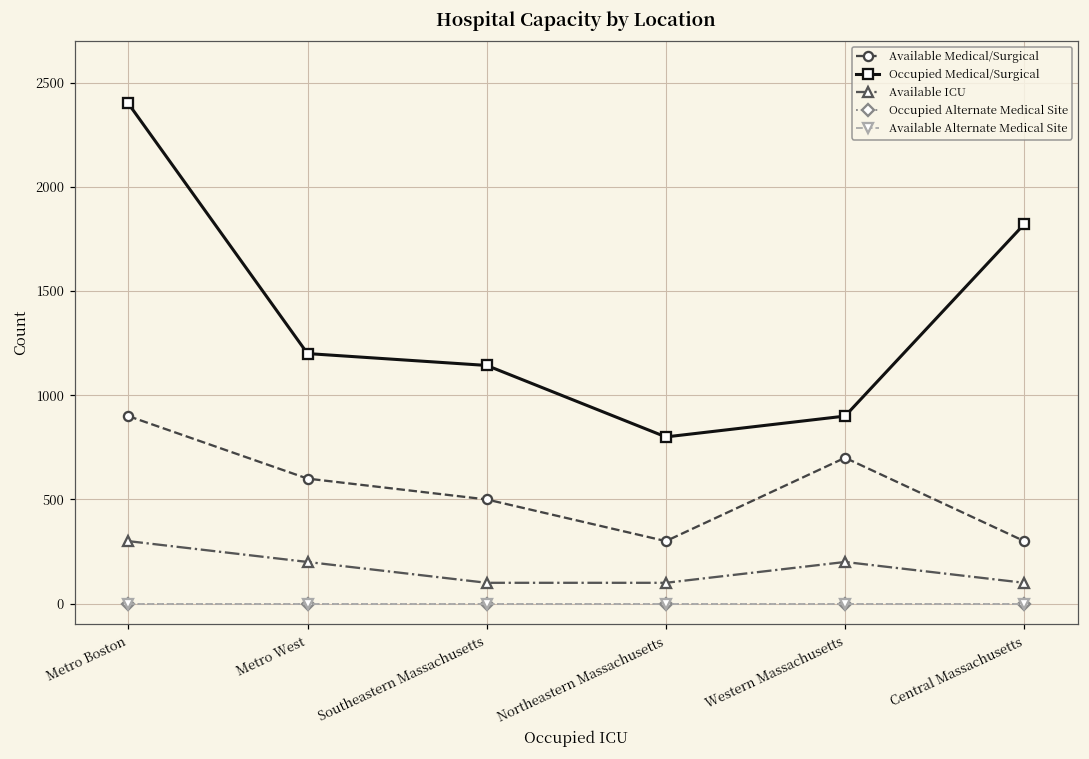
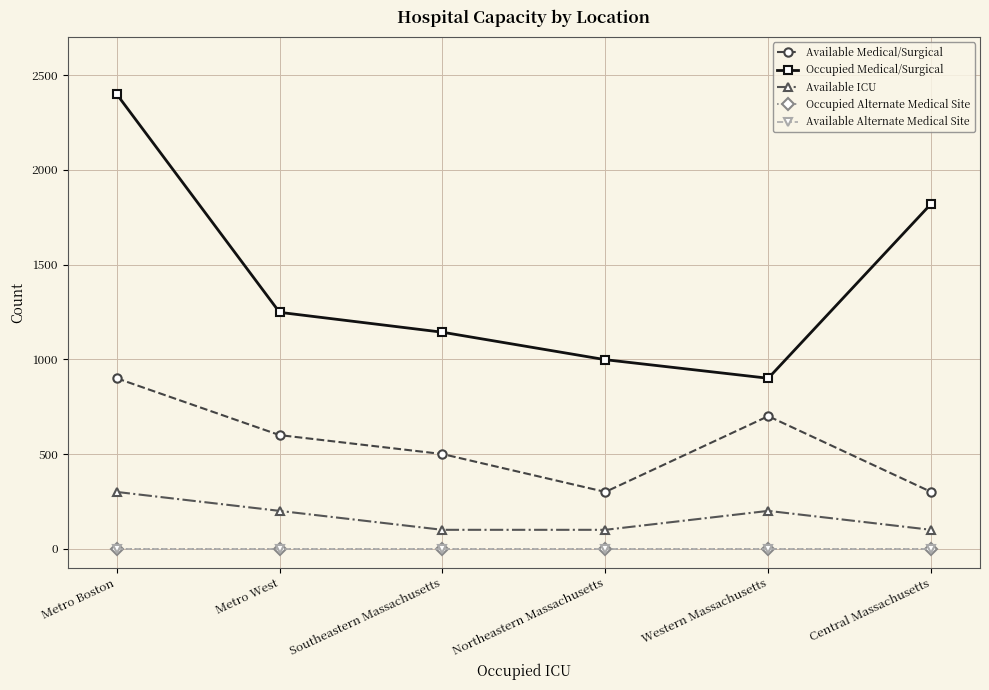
Occupied Medical/Surgical, Metro West: 1200 -> 1250
Occupied Medical/Surgical, Northeastern Massachusetts: 800 -> 1000
